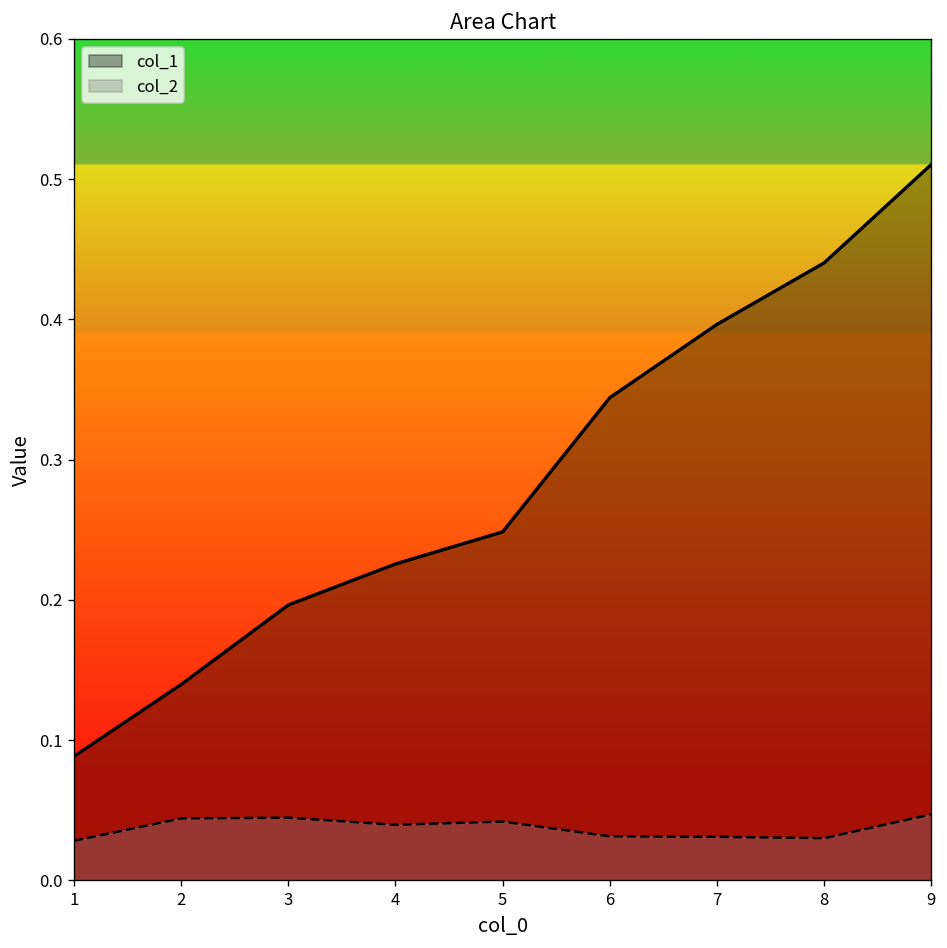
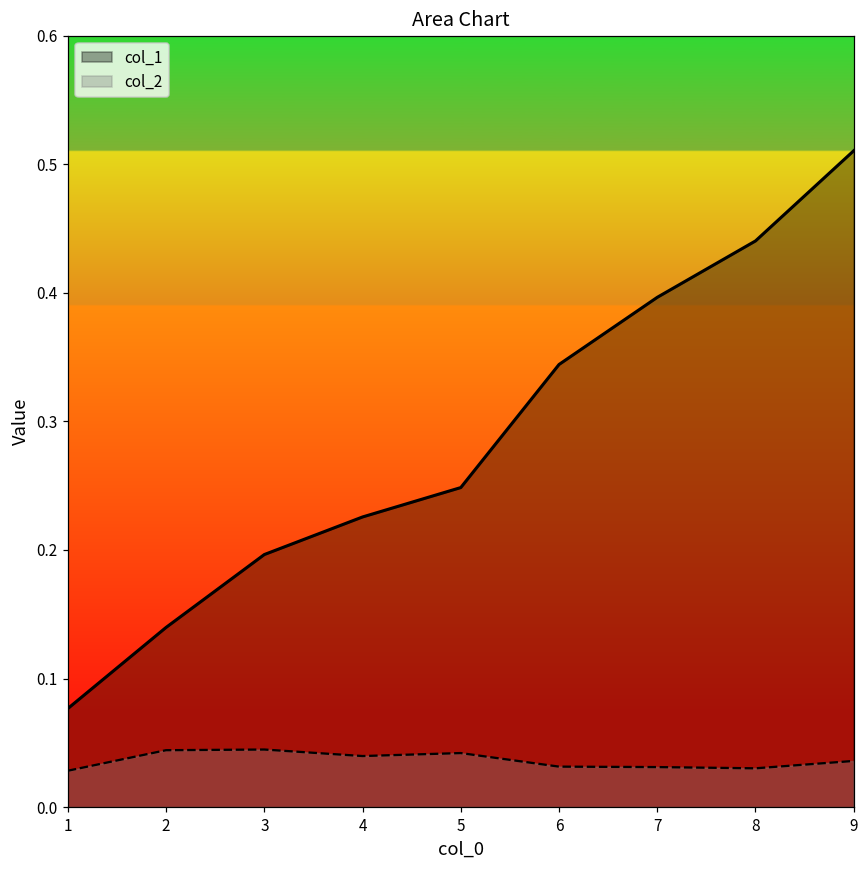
col_1, 1: 0.088 -> 0.077
col_2, 9: 0.047 -> 0.036
